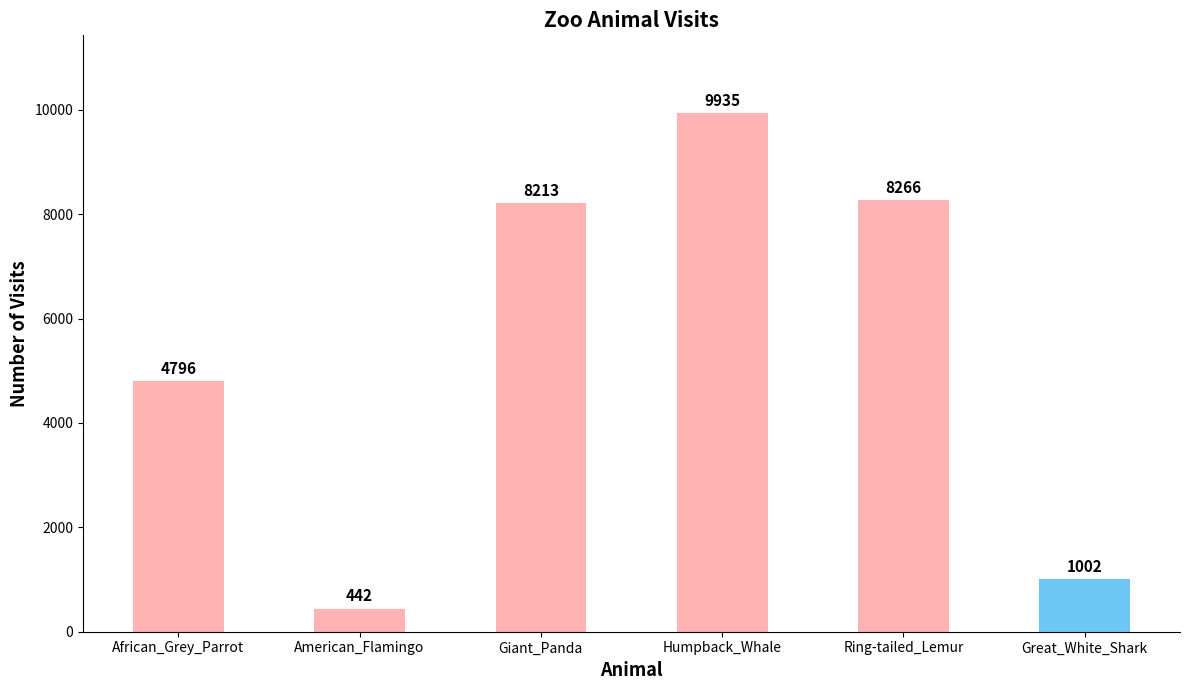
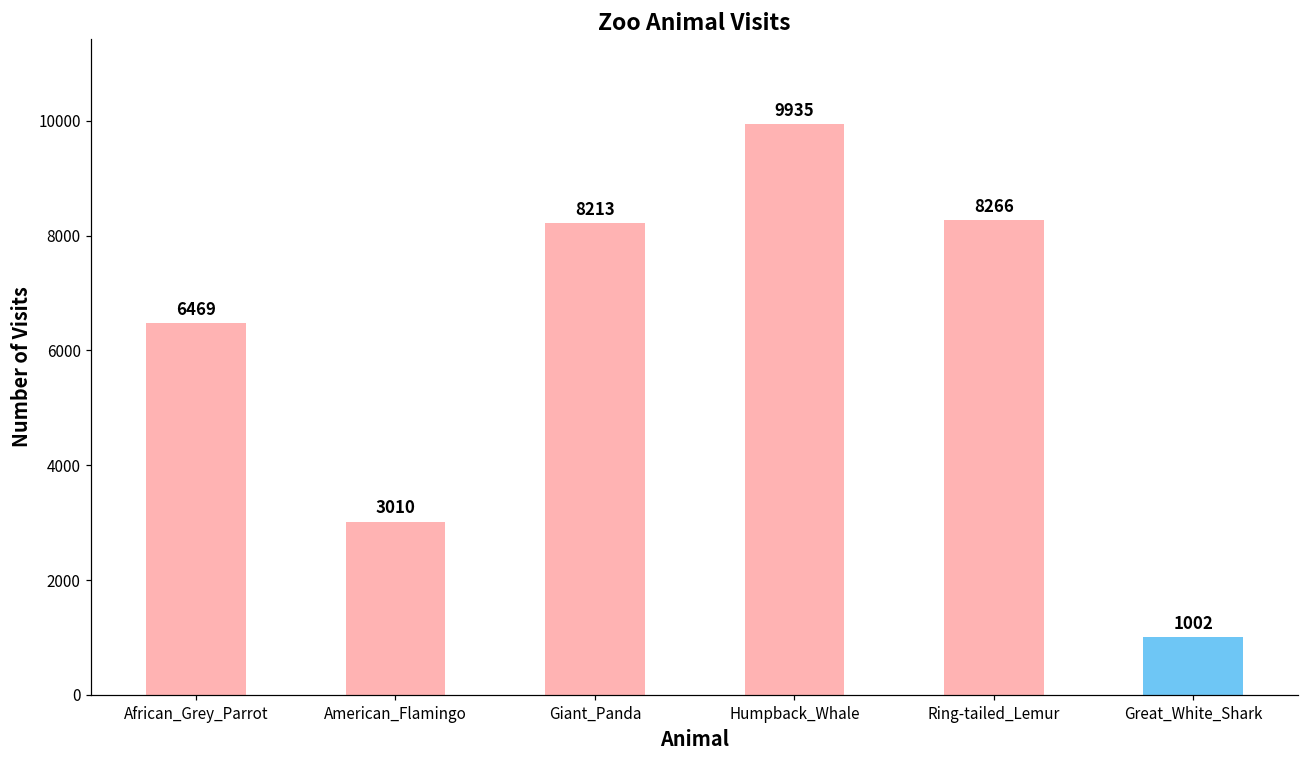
African_Grey_Parrot: 4796 -> 6469
American_Flamingo: 442 -> 3010
